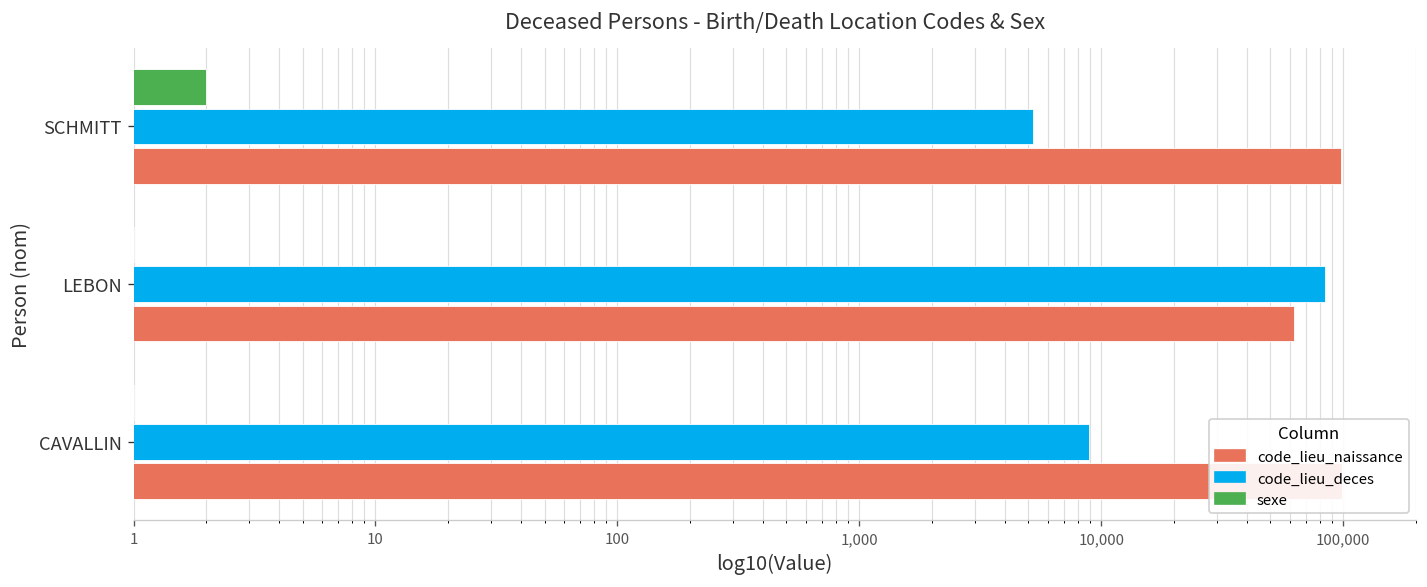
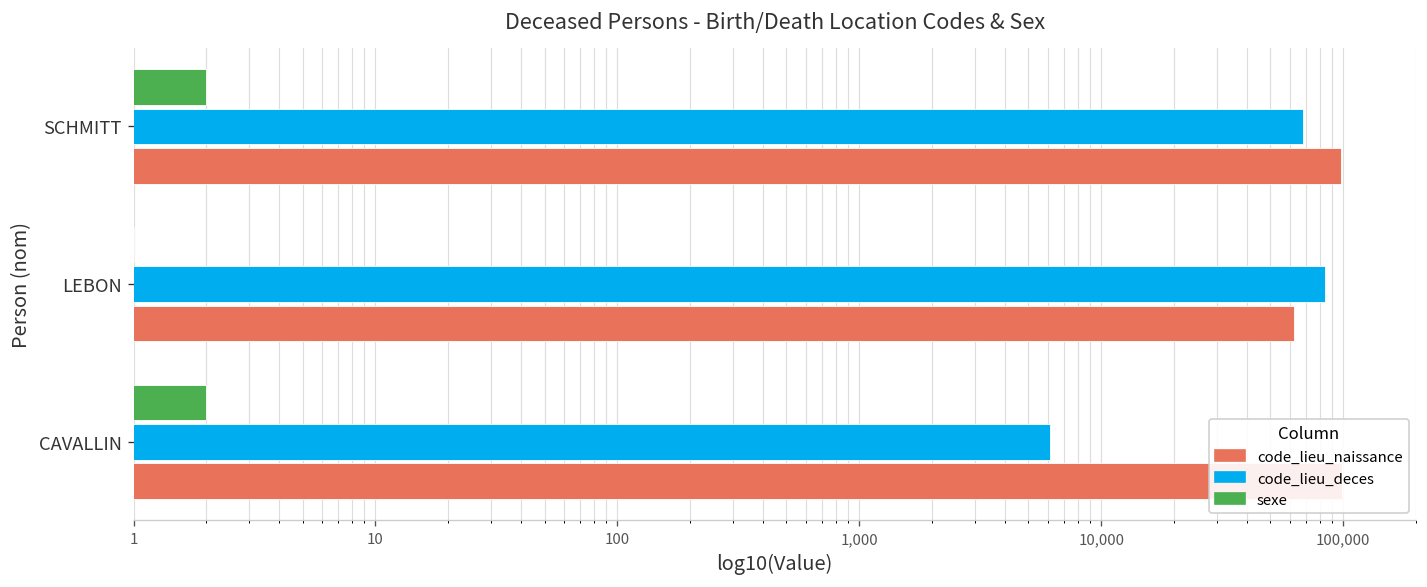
code_lieu_deces, SCHMITT: 5,200 -> 68,000
sexe, CAVALLIN: 1 -> 2
code_lieu_deces, CAVALLIN: 9,000 -> 6,200
